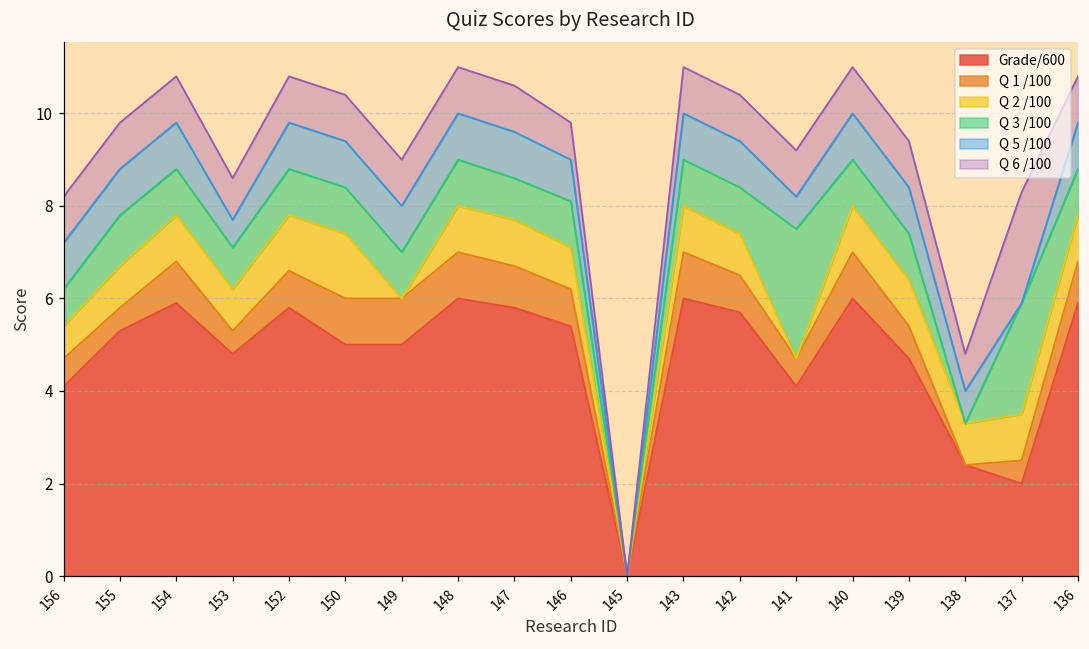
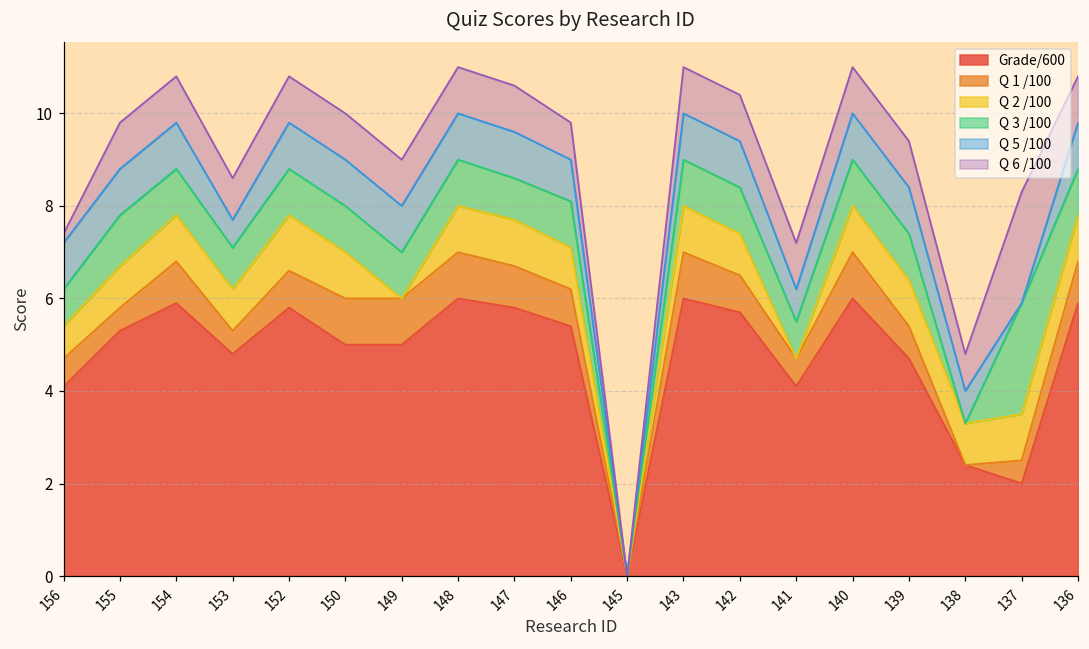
Q 6 /100, 156: 1.0 -> 0.2
Q 2 /100, 150: 1.4 -> 1.0
Q 3 /100, 141: 2.8 -> 0.8
